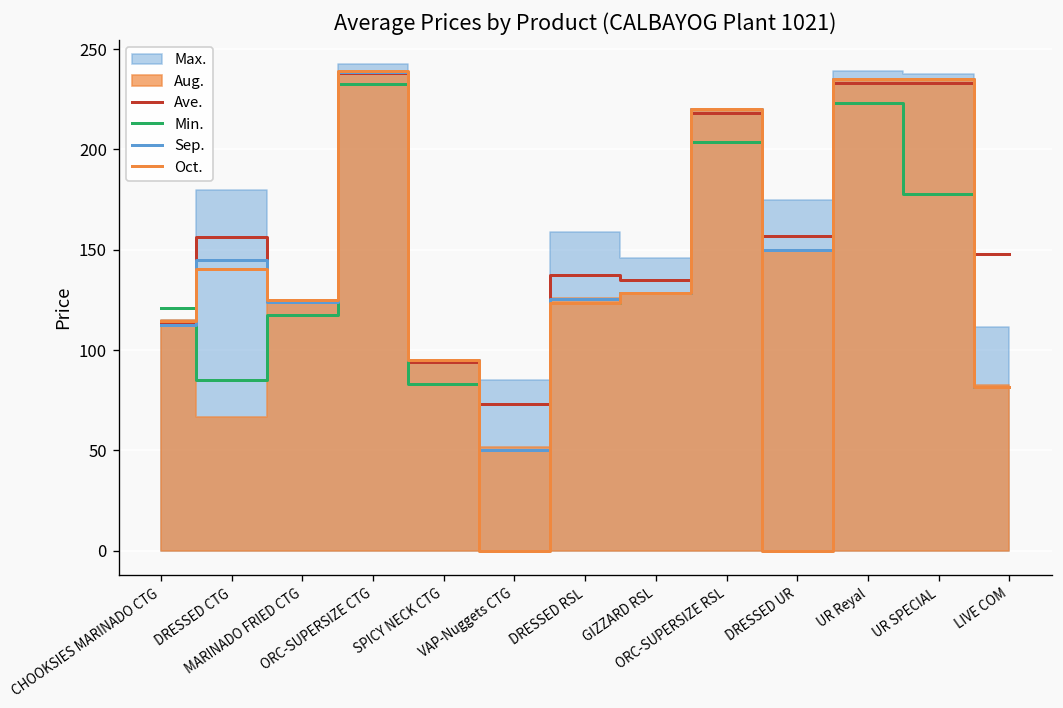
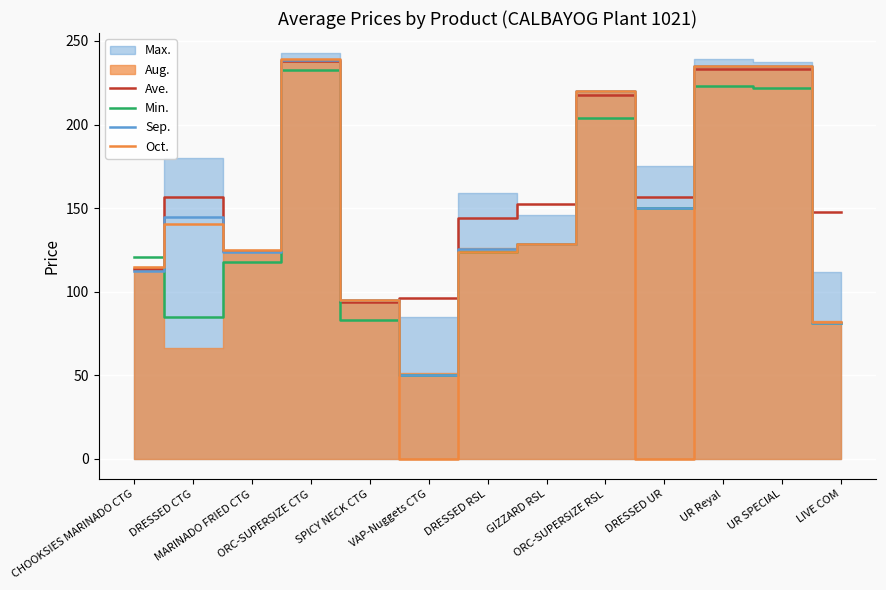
Ave., VAP-Nuggets CTG: 73 -> 96
Ave., DRESSED RSL: 137 -> 144
Ave., GIZZARD RSL: 135 -> 153
Min., UR SPECIAL: 178 -> 222
